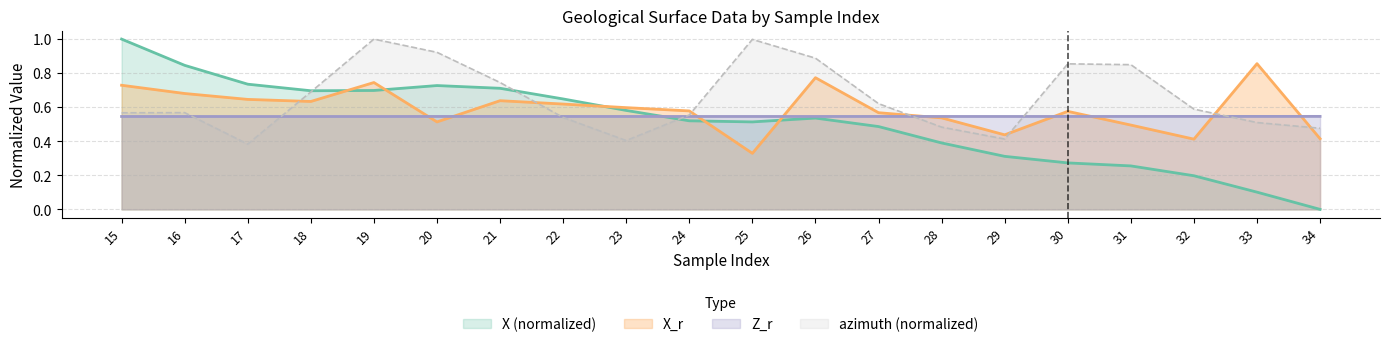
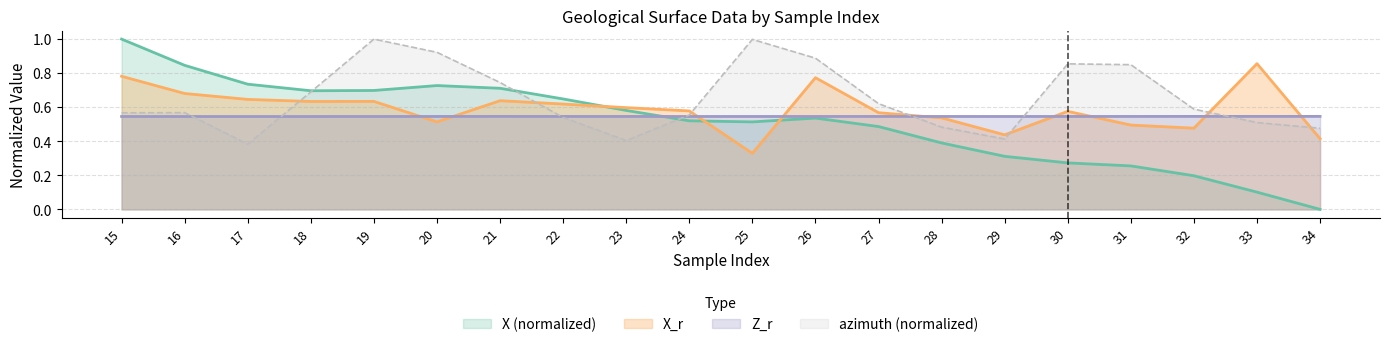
X_r, 15: 0.73 -> 0.78
X_r, 19: 0.74 -> 0.63
X_r, 32: 0.41 -> 0.48
